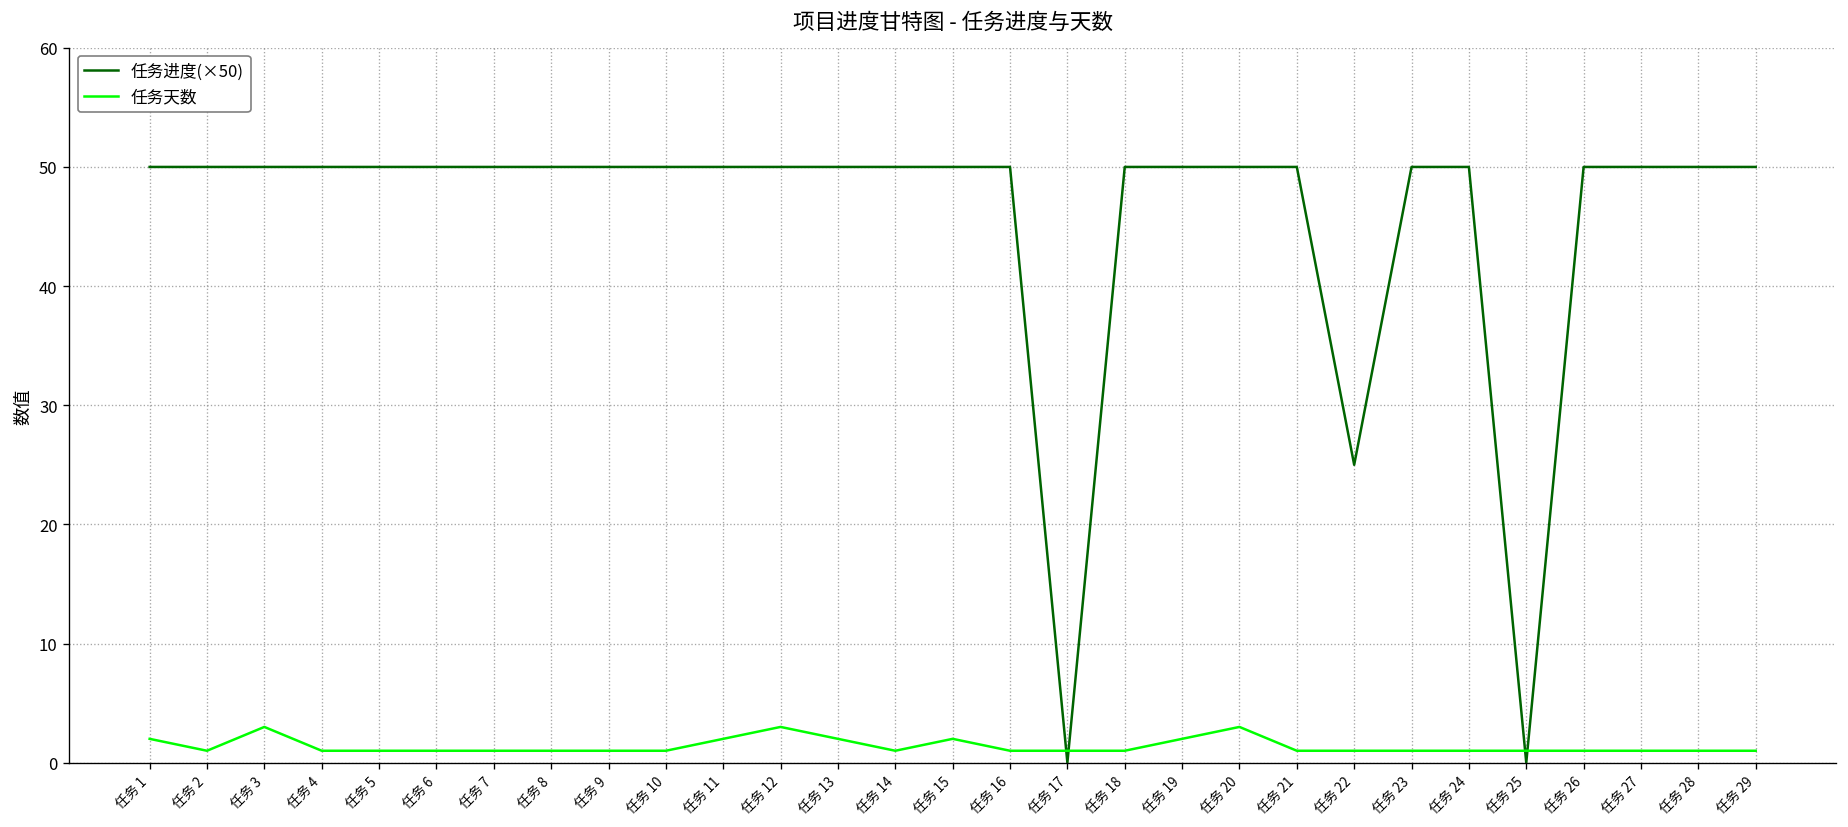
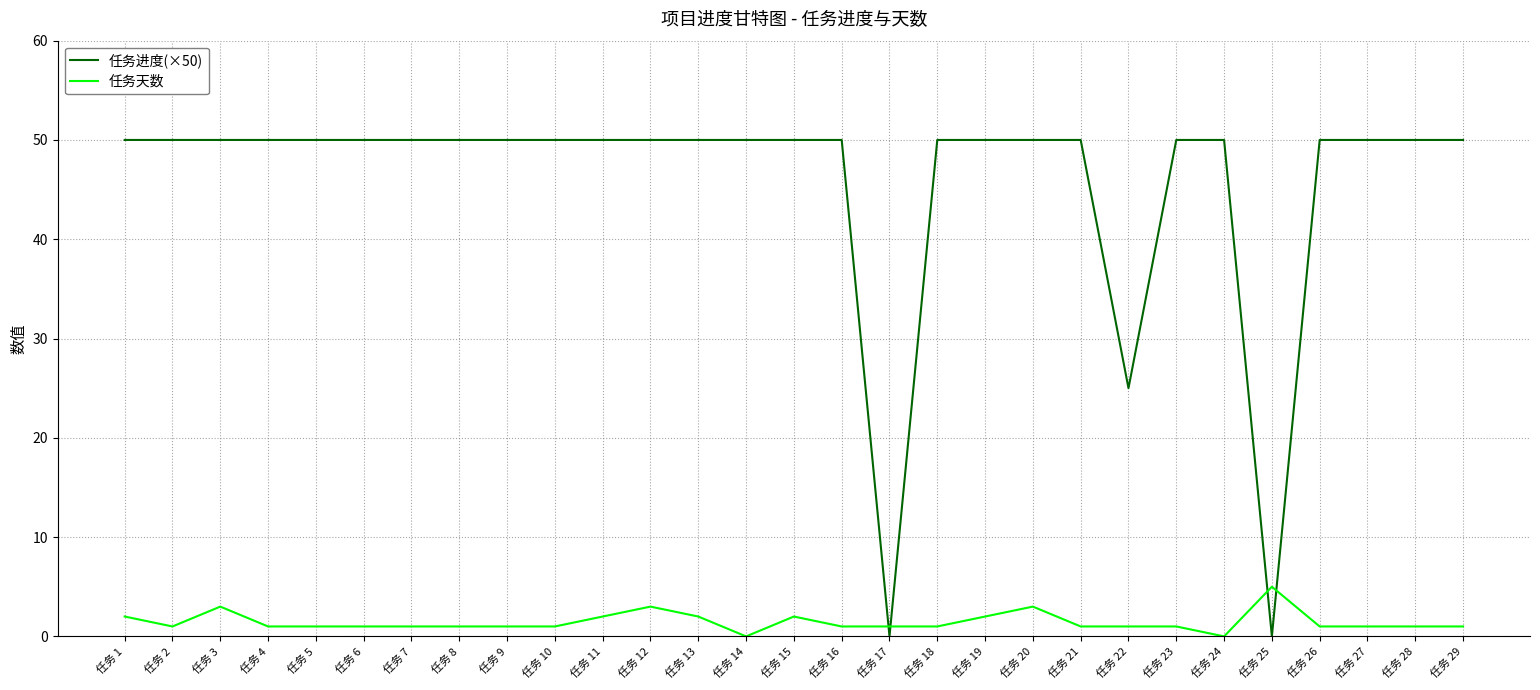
任务天数, 任务 14: 1 -> 0
任务天数, 任务 24: 1 -> 0
任务天数, 任务 25: 1 -> 5
